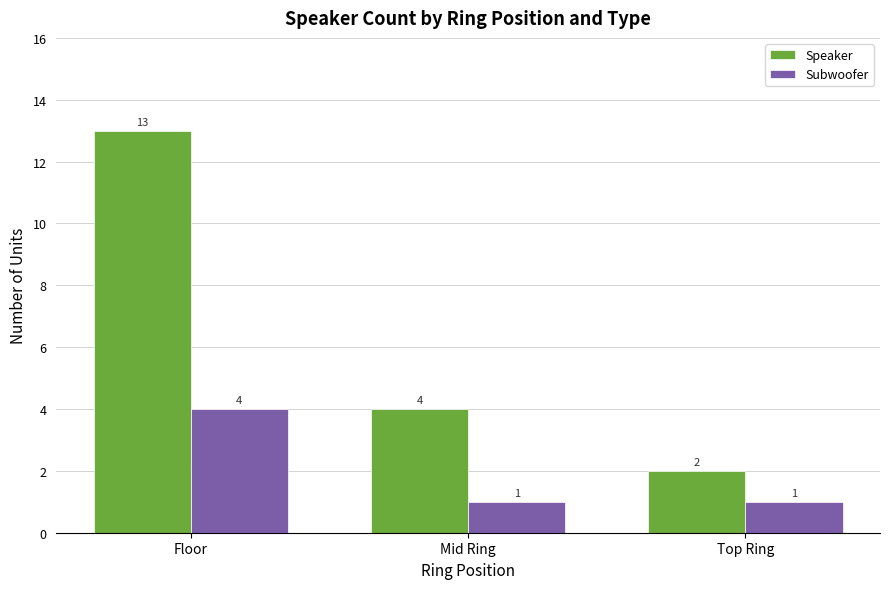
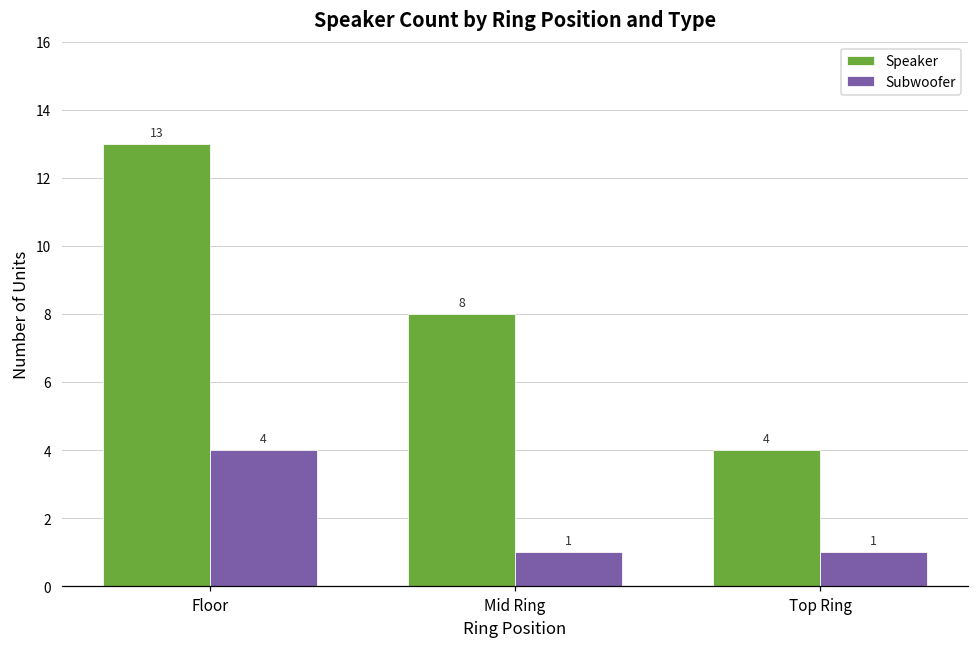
Speaker, Mid Ring: 4 -> 8
Speaker, Top Ring: 2 -> 4
